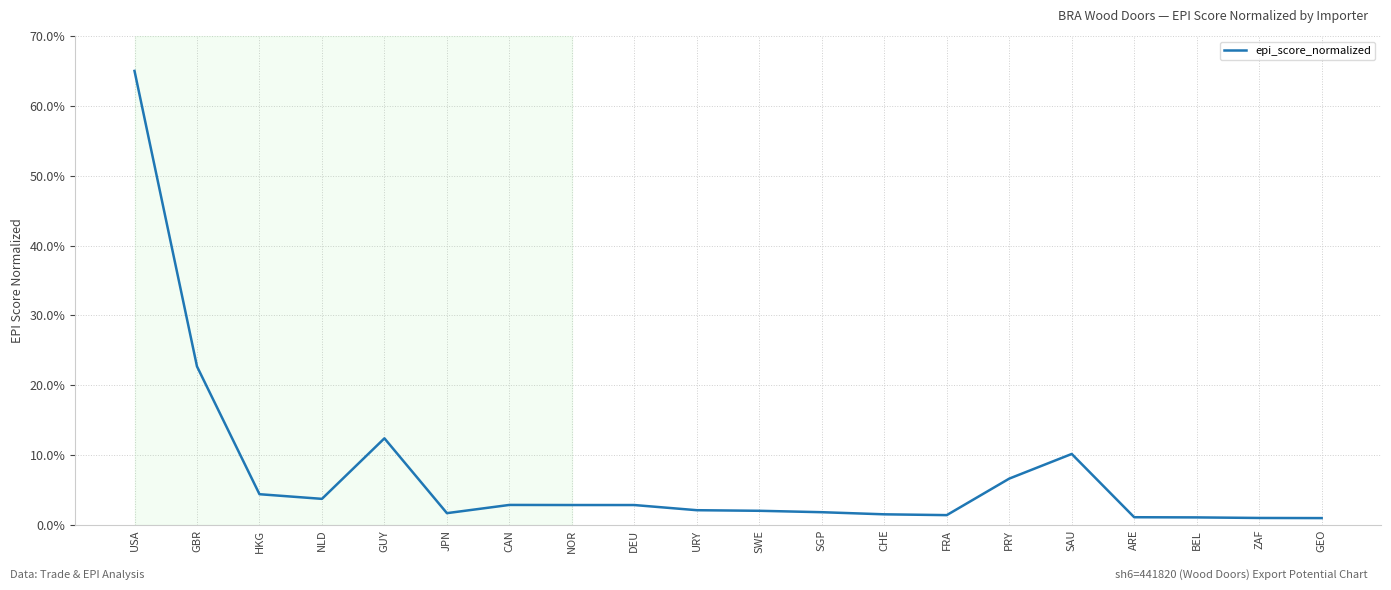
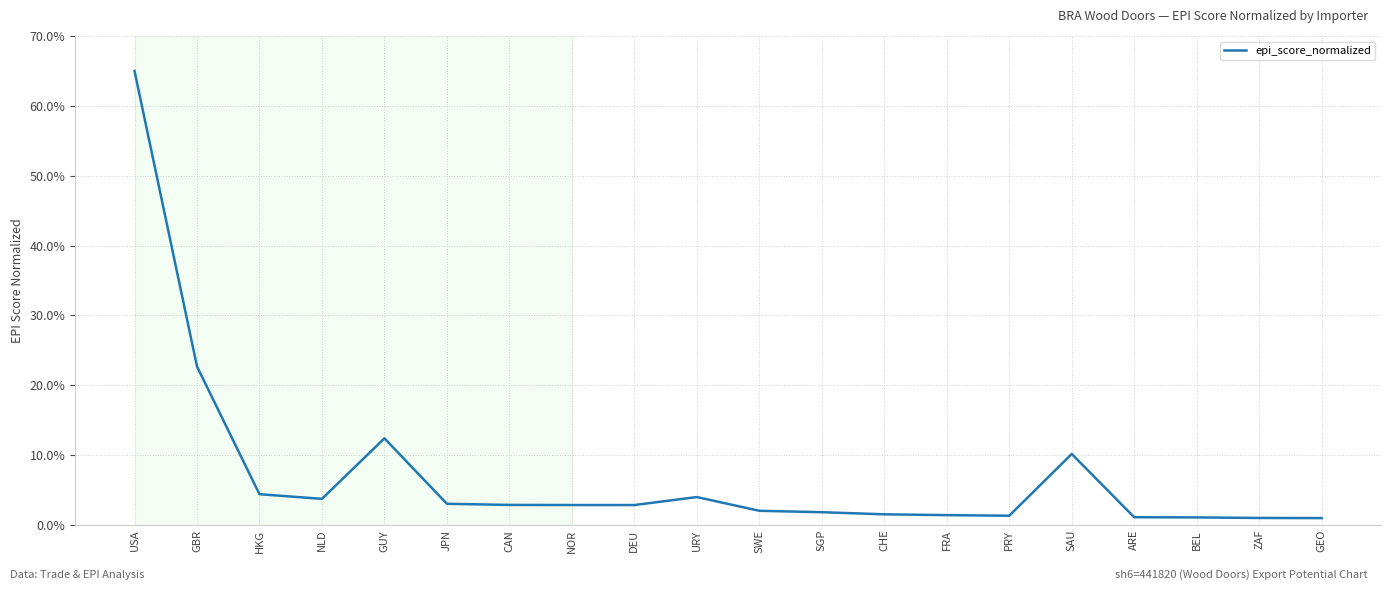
JPN: 2% -> 3%
URY: 2% -> 4%
PRY: 7% -> 1%
